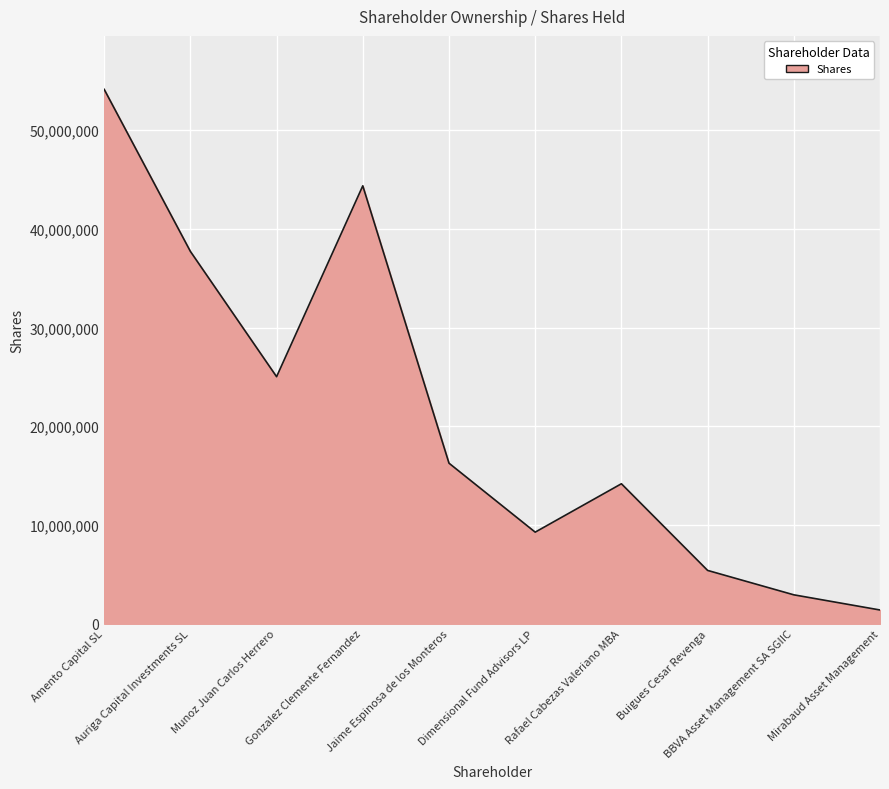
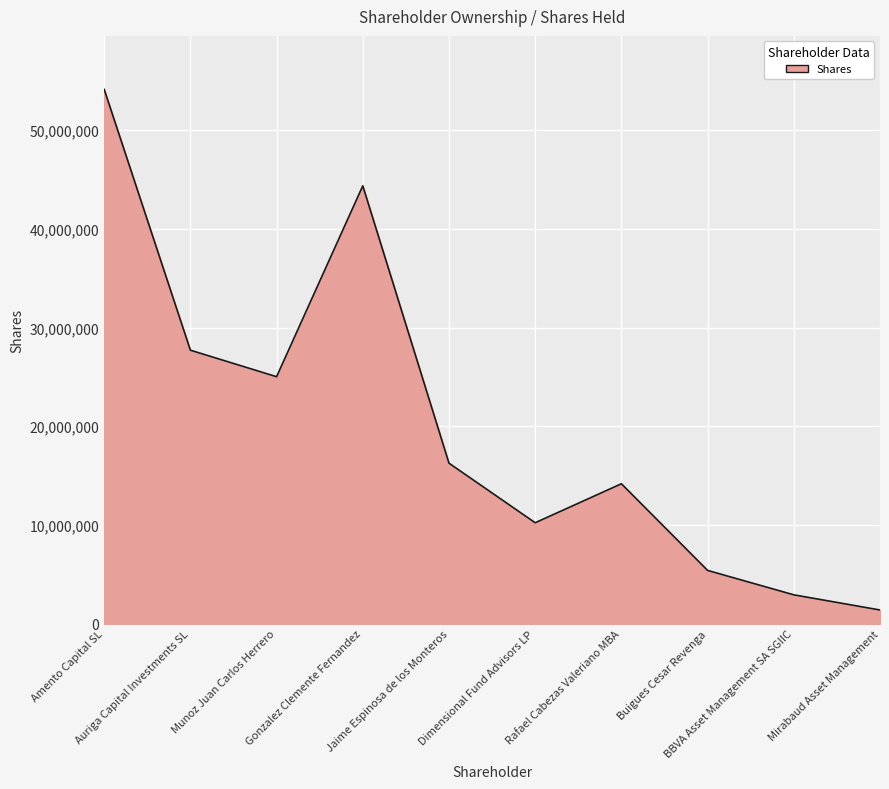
Auriga Capital Investments SL: 38,000,000 -> 28,000,000
Dimensional Fund Advisors LP: 9,000,000 -> 10,000,000
